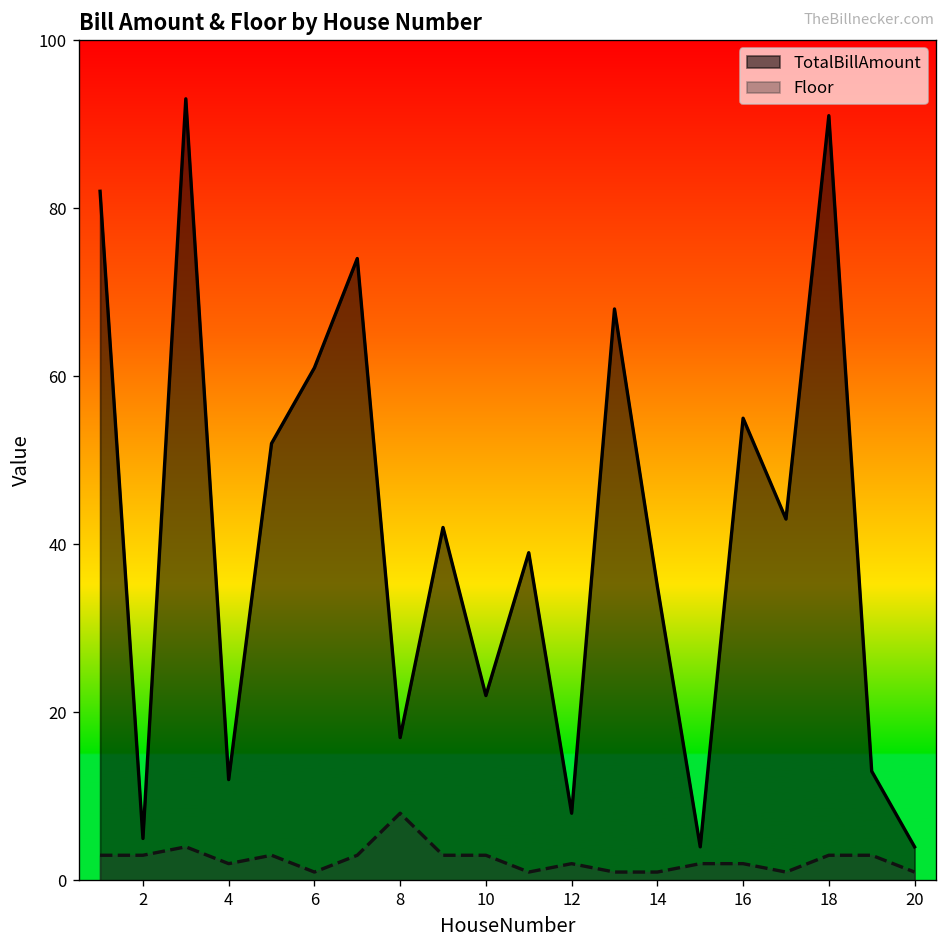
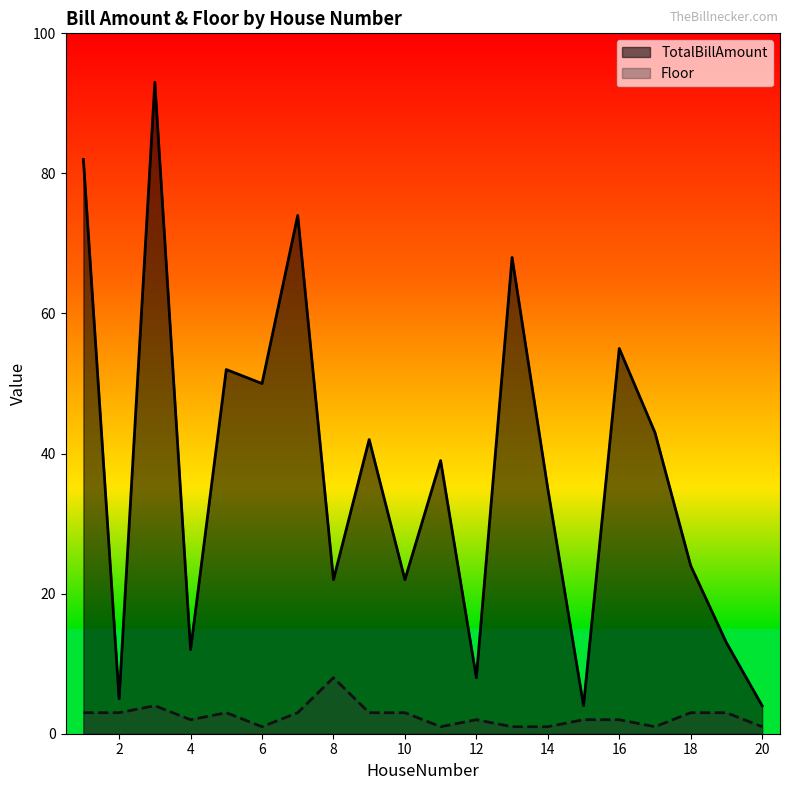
TotalBillAmount, 6: 61 -> 50
TotalBillAmount, 8: 17 -> 22
TotalBillAmount, 18: 91 -> 24
